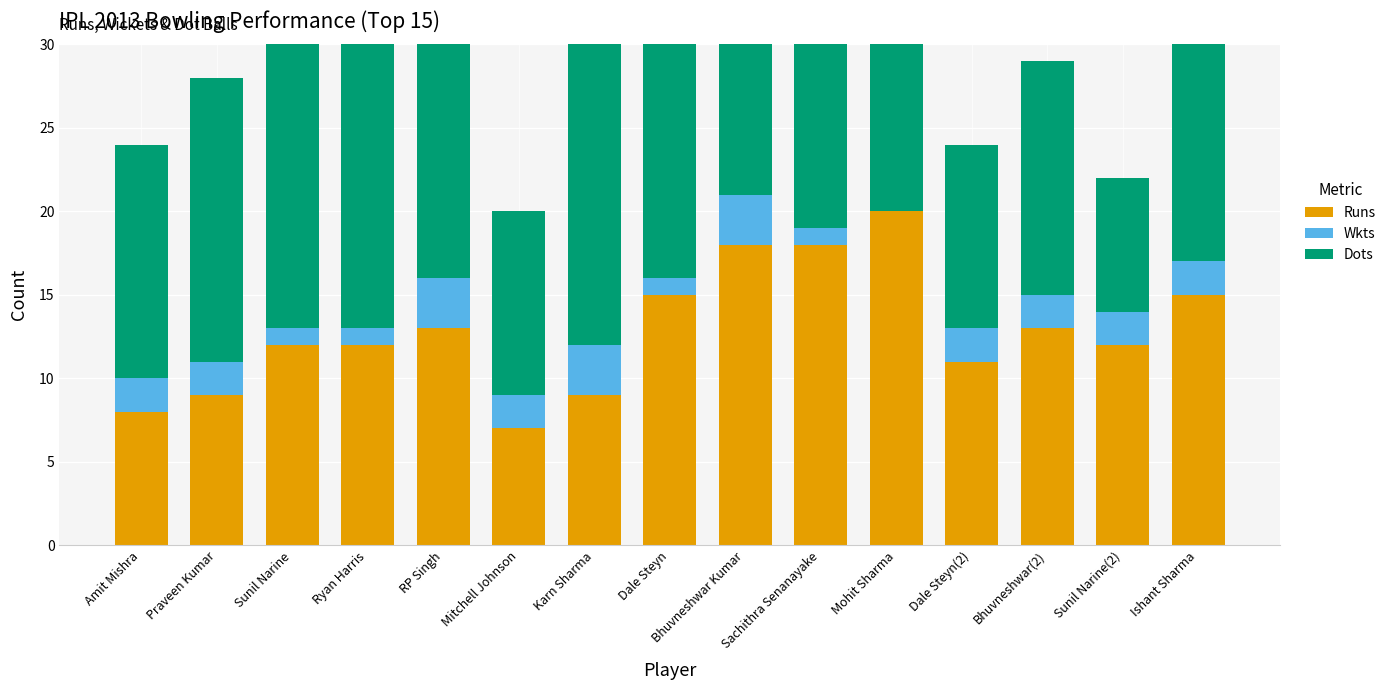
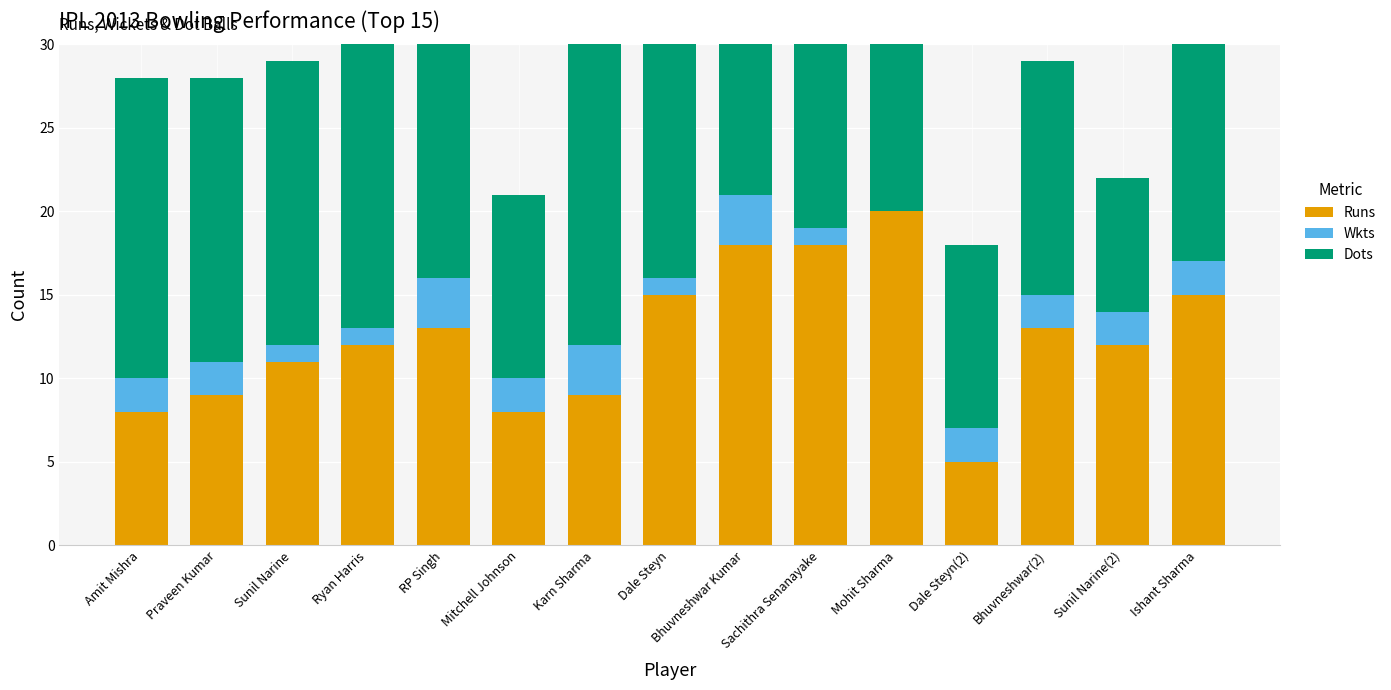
Dots, Amit Mishra: 14 -> 18
Runs, Sunil Narine: 12 -> 11
Runs, Mitchell Johnson: 7 -> 8
Runs, Dale Steyn(2): 11 -> 5
